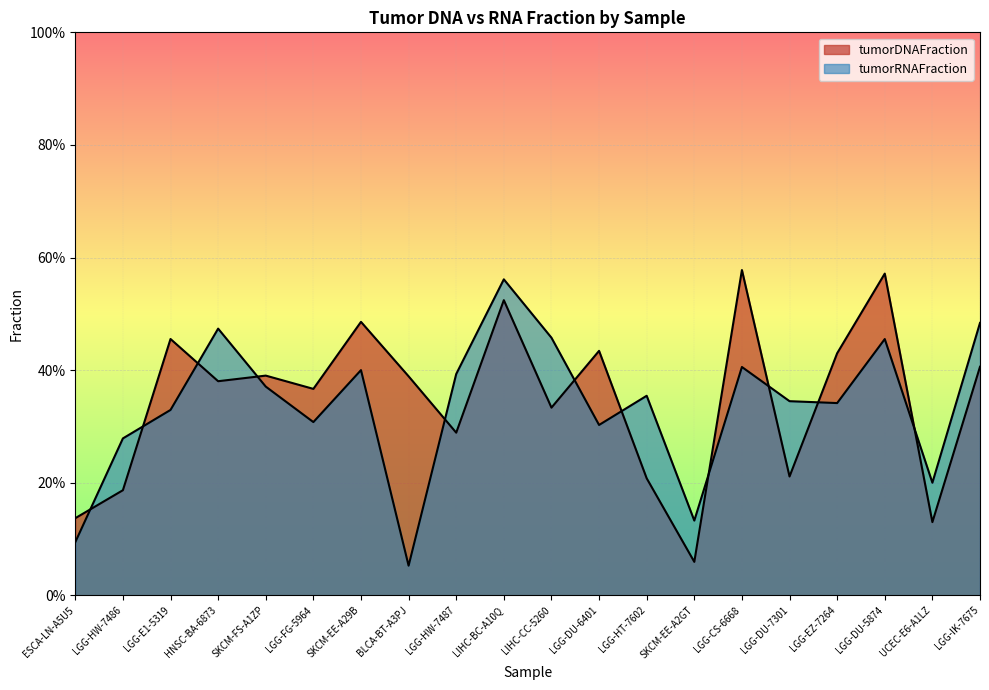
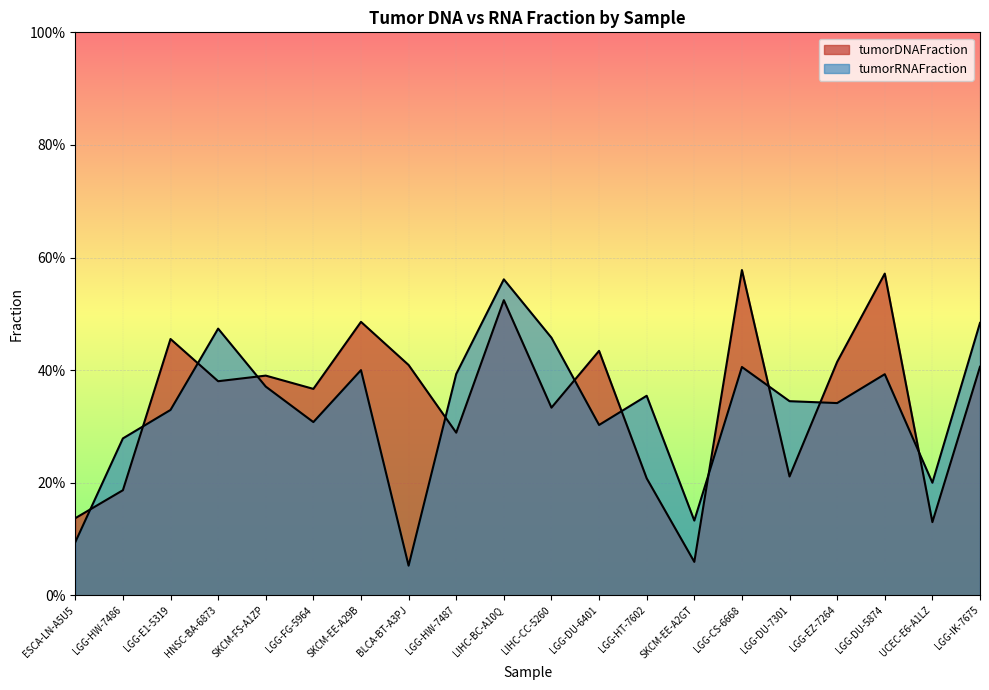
tumorDNAFraction, BLCA-BT-A3PJ: 39% -> 41%
tumorDNAFraction, LGG-EZ-7264: 43% -> 41%
tumorRNAFraction, LGG-DU-5874: 46% -> 39%
